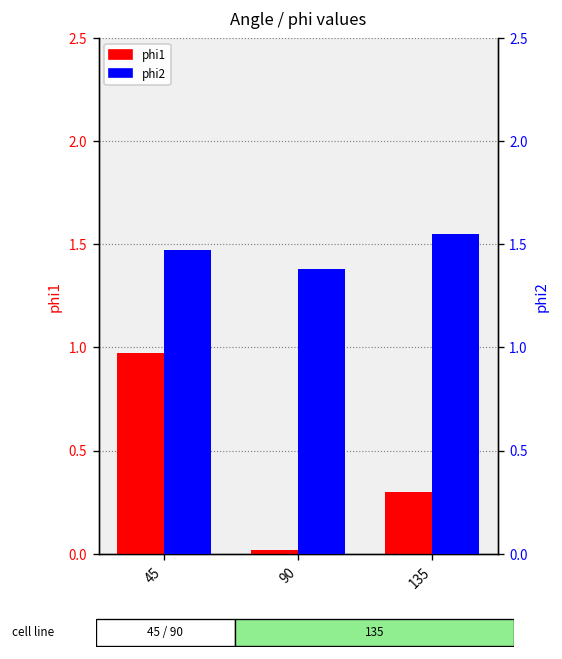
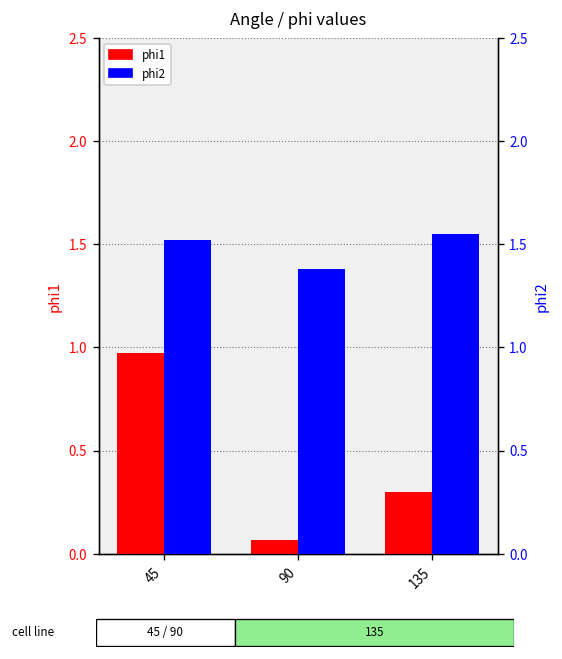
phi1, 90: 0.02 -> 0.07
phi2, 45: 1.47 -> 1.52
